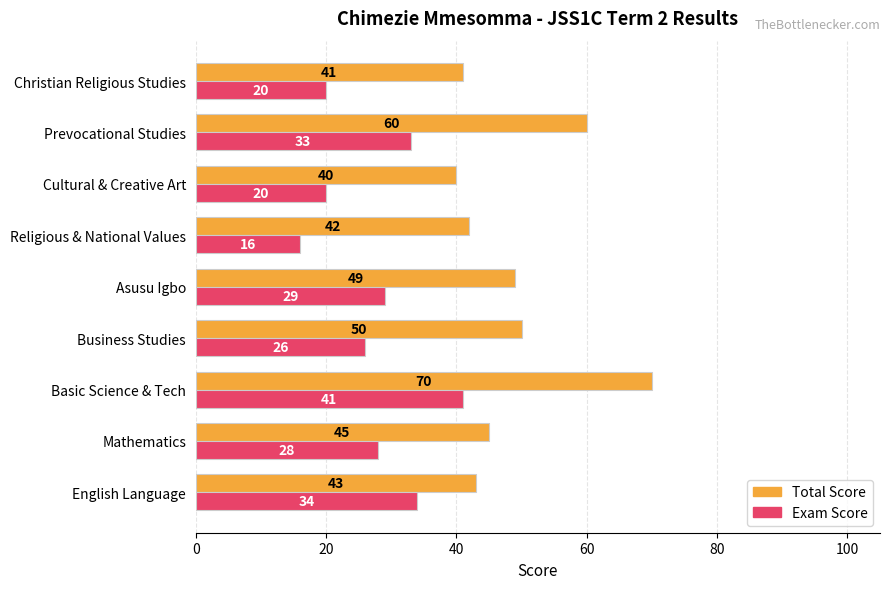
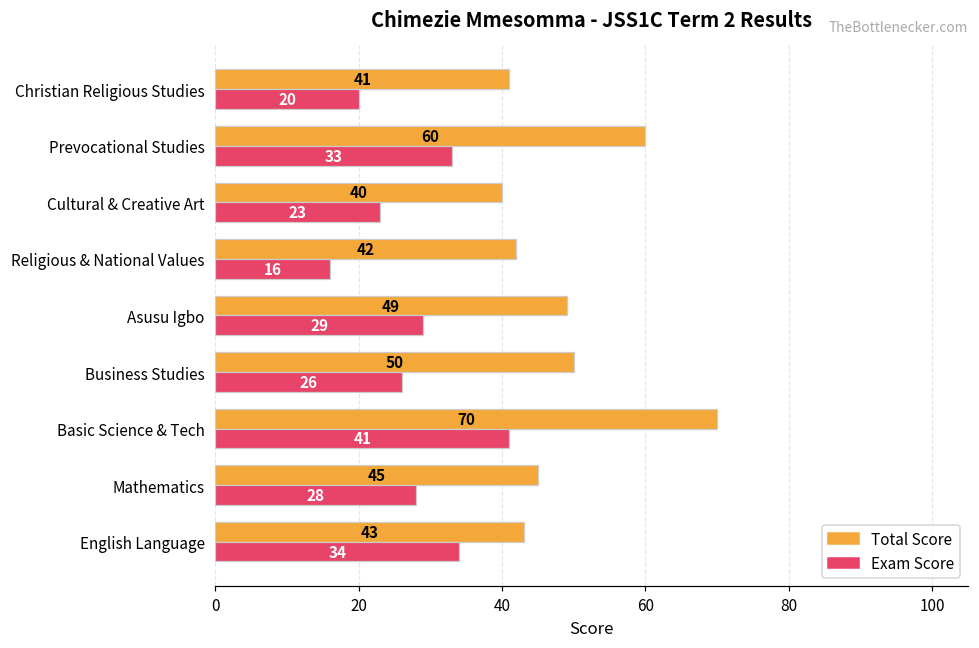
Exam Score, Cultural & Creative Art: 20 -> 23
